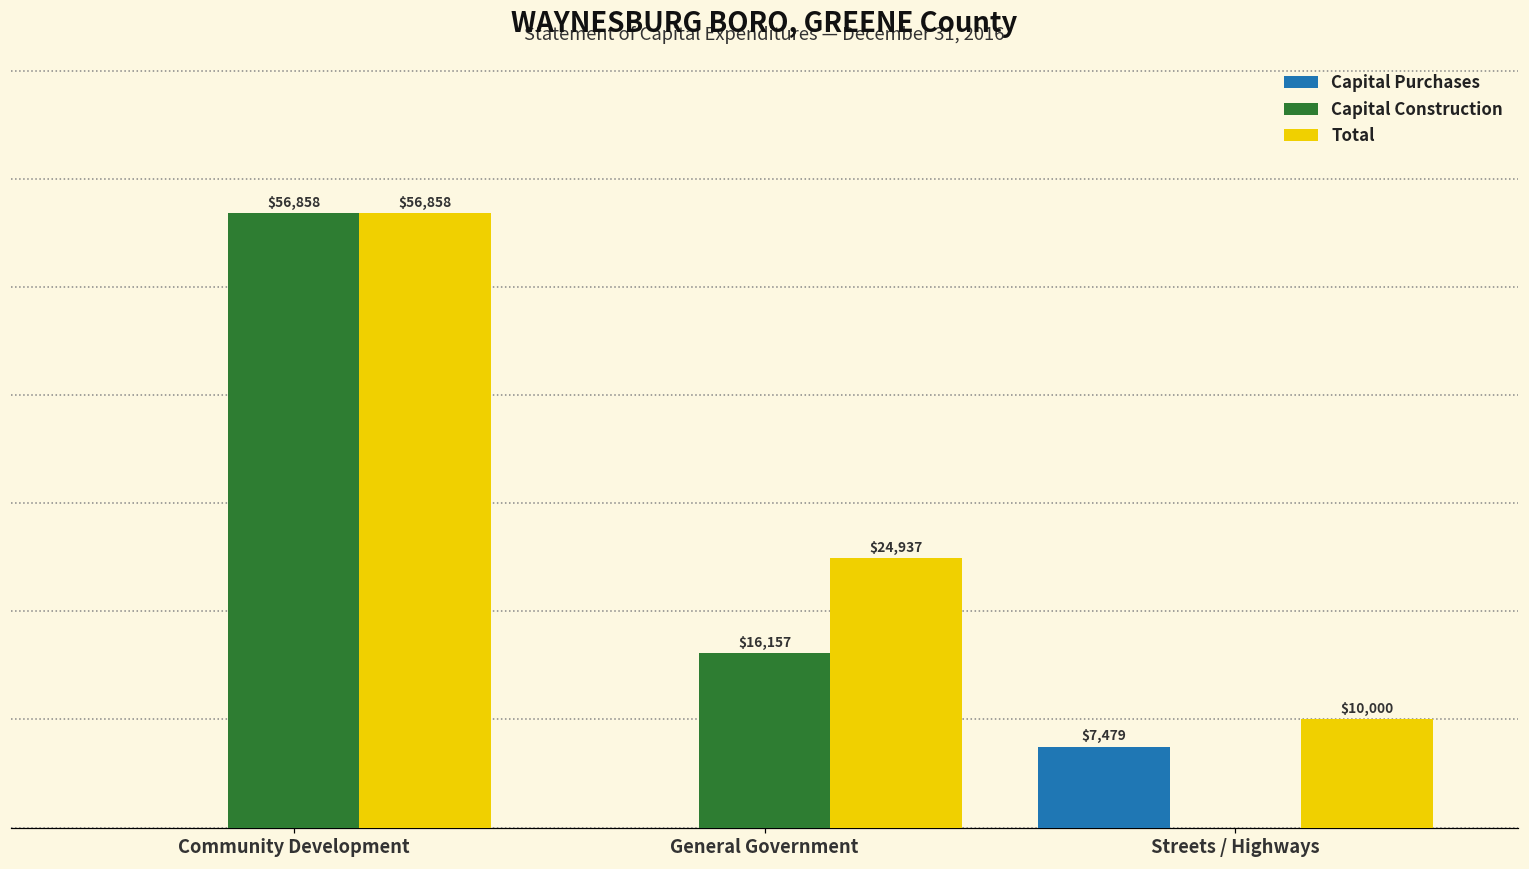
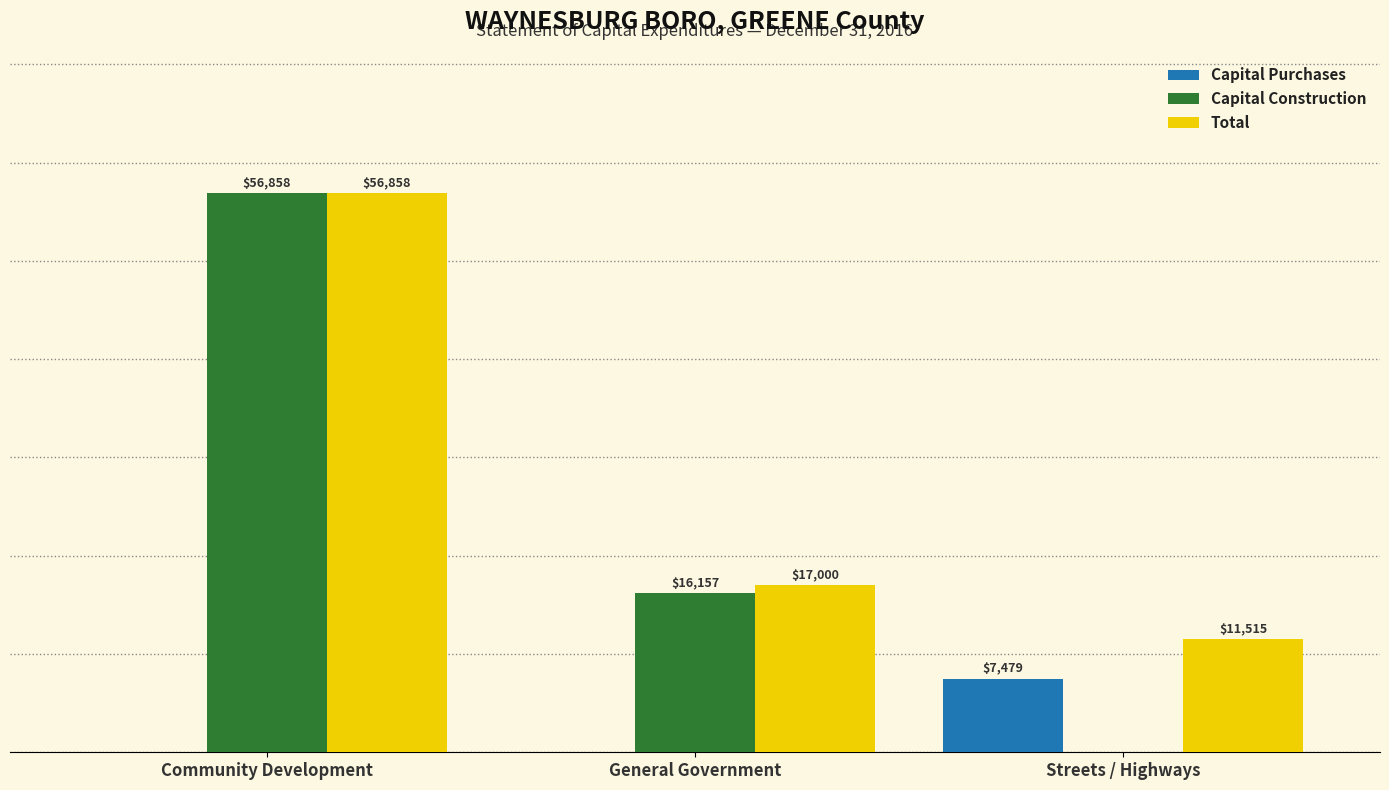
Total, General Government: $24,937 -> $17,000
Total, Streets / Highways: $10,000 -> $11,515
